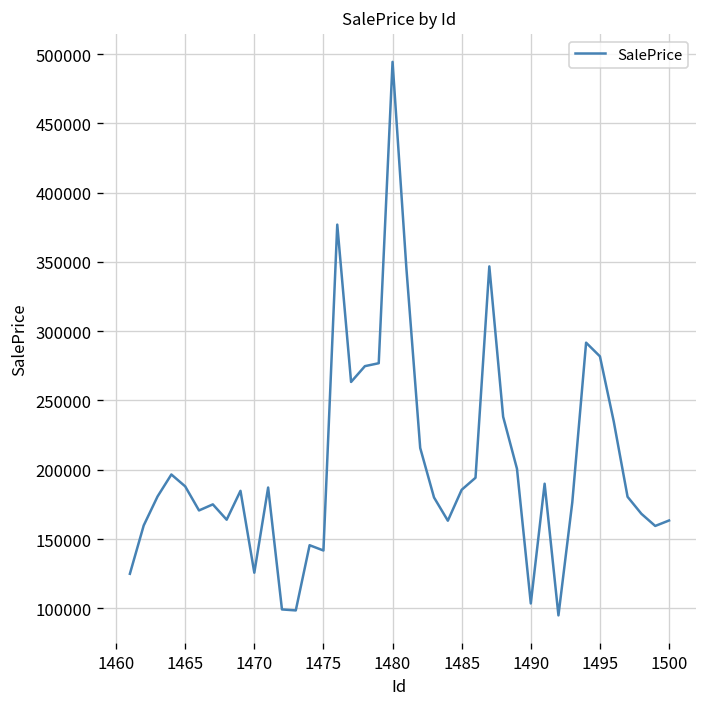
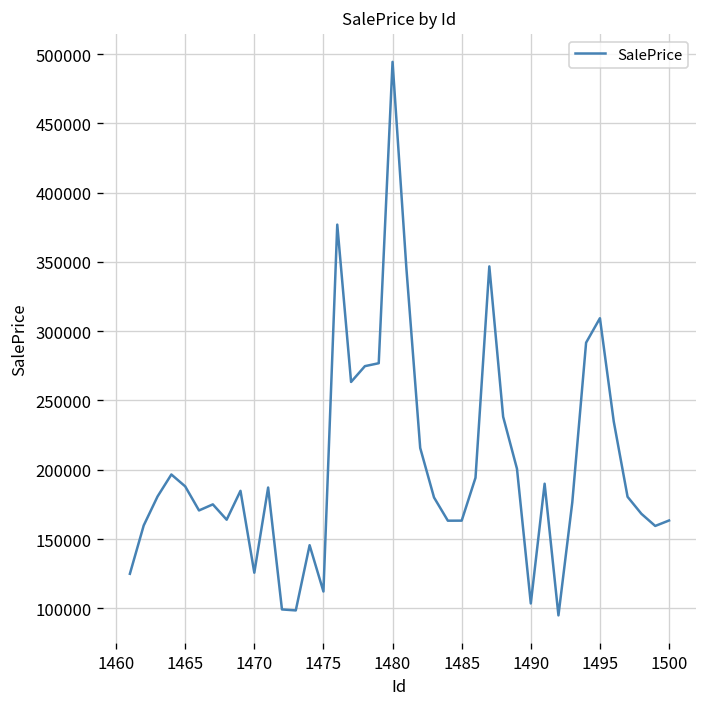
1475: 142000 -> 112000
1485: 186000 -> 163000
1495: 282000 -> 309000
